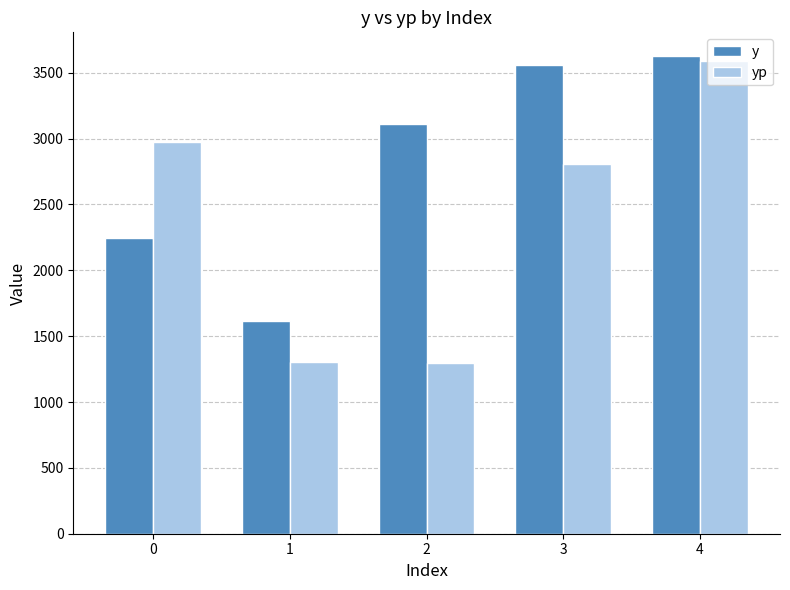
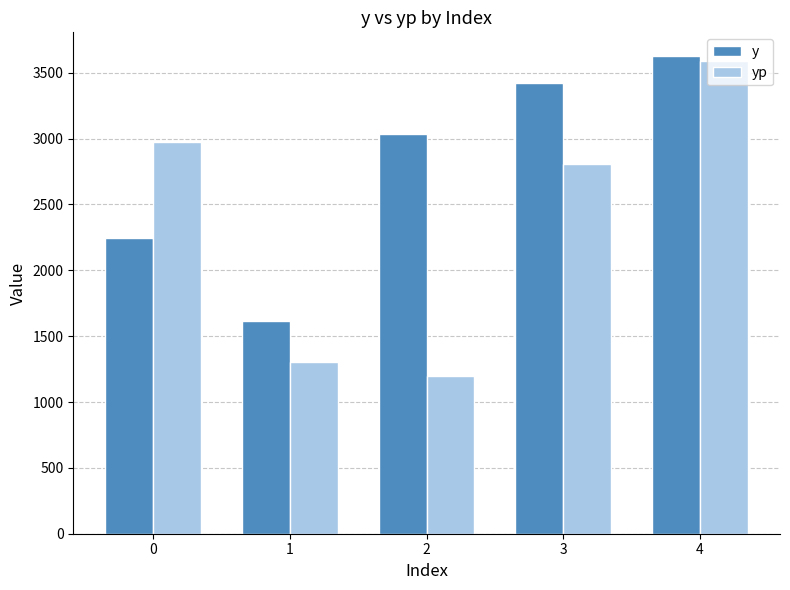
y, 2: 3110 -> 3040
yp, 2: 1290 -> 1190
y, 3: 3560 -> 3420
